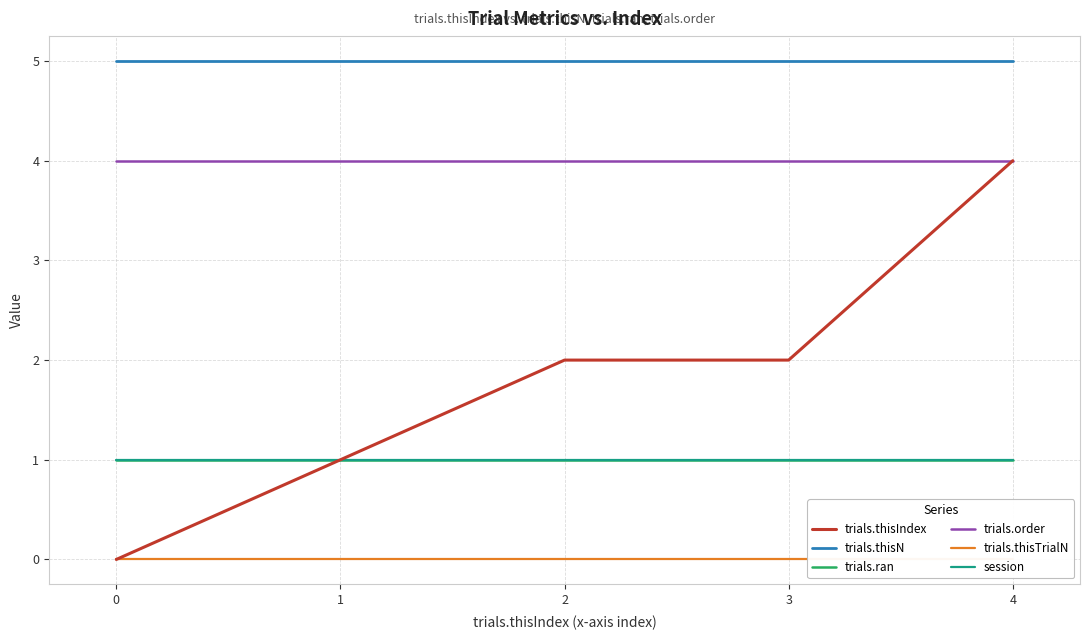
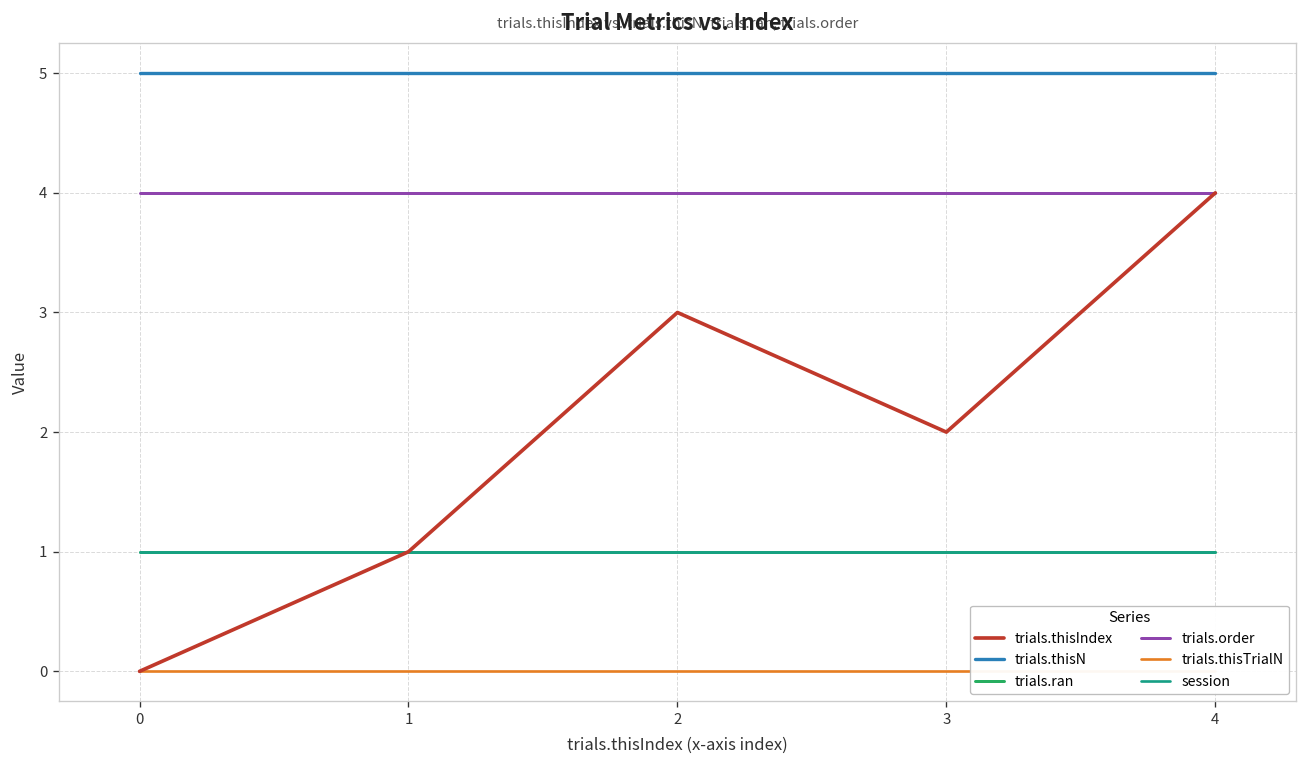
trials.thisIndex, 2: 2 -> 3
